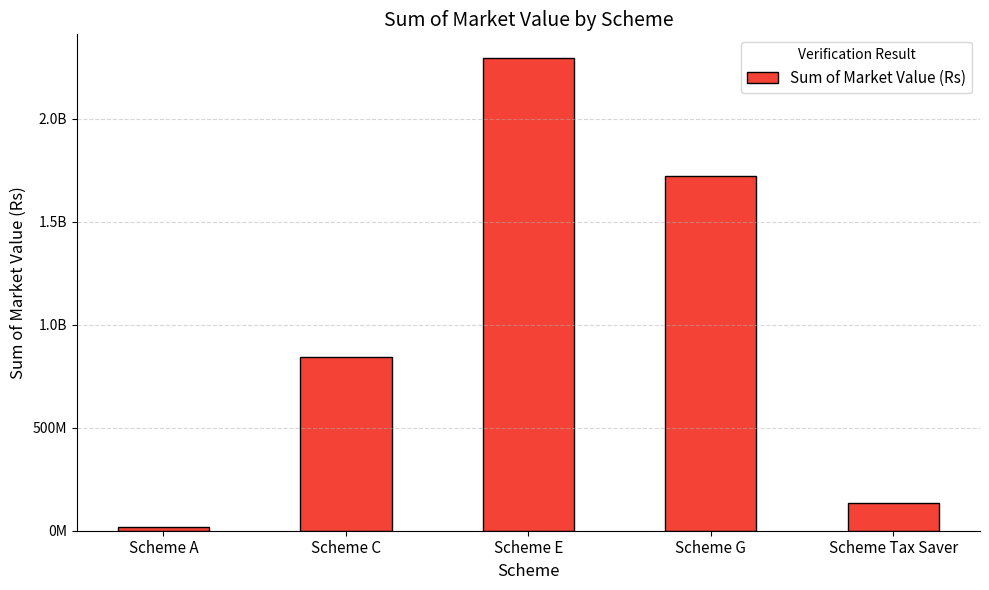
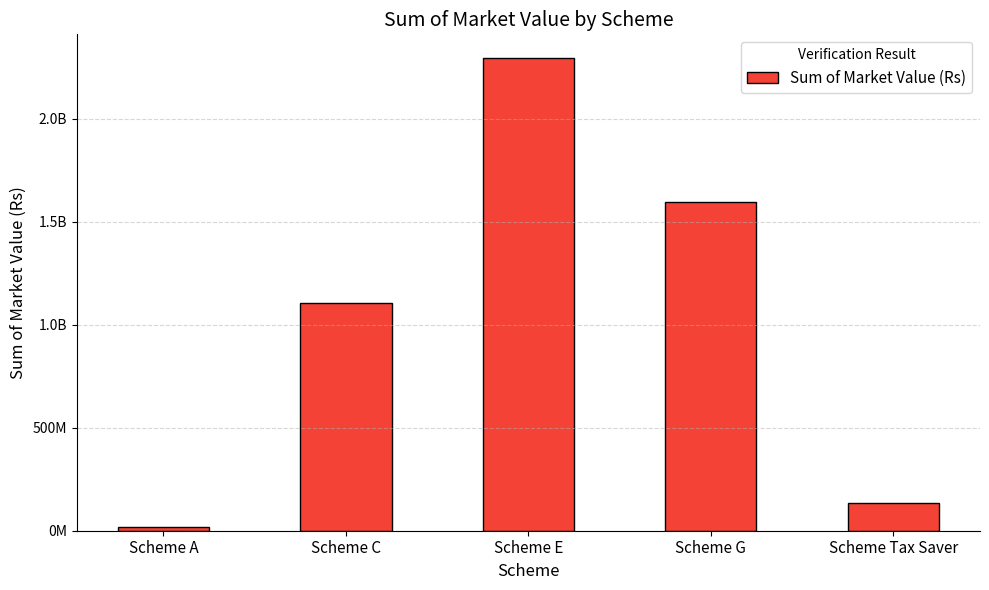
Scheme C: 840000000 -> 1110000000
Scheme G: 1720000000 -> 1600000000
